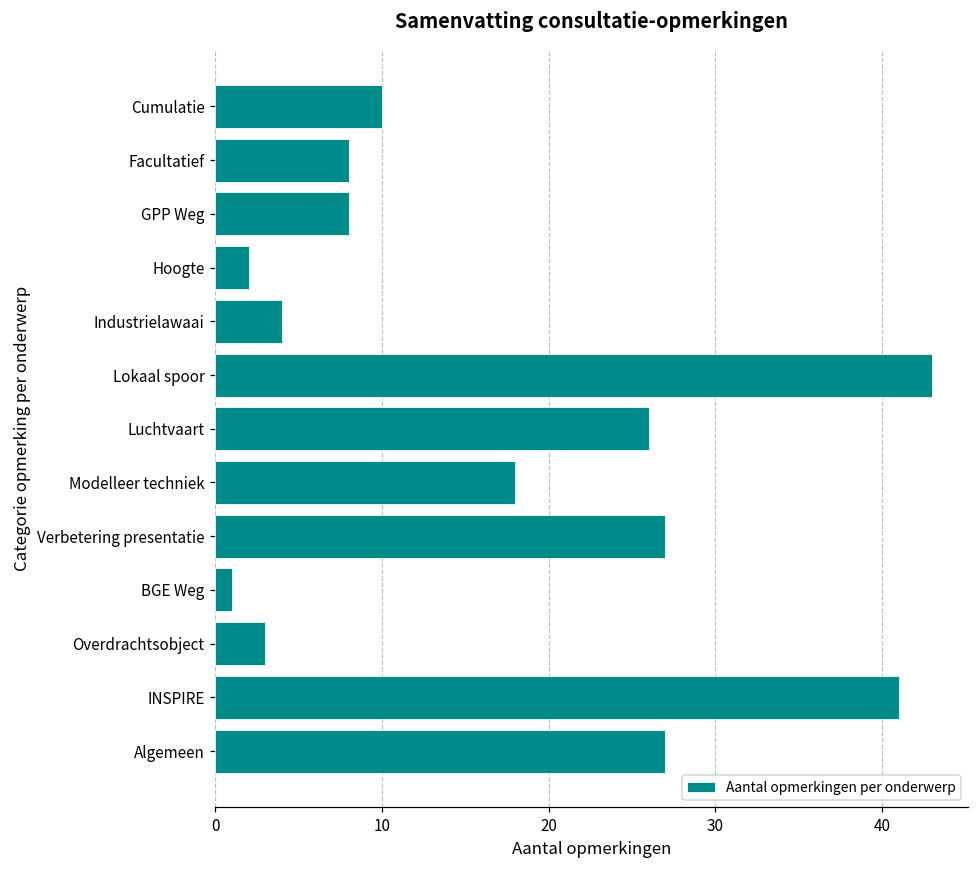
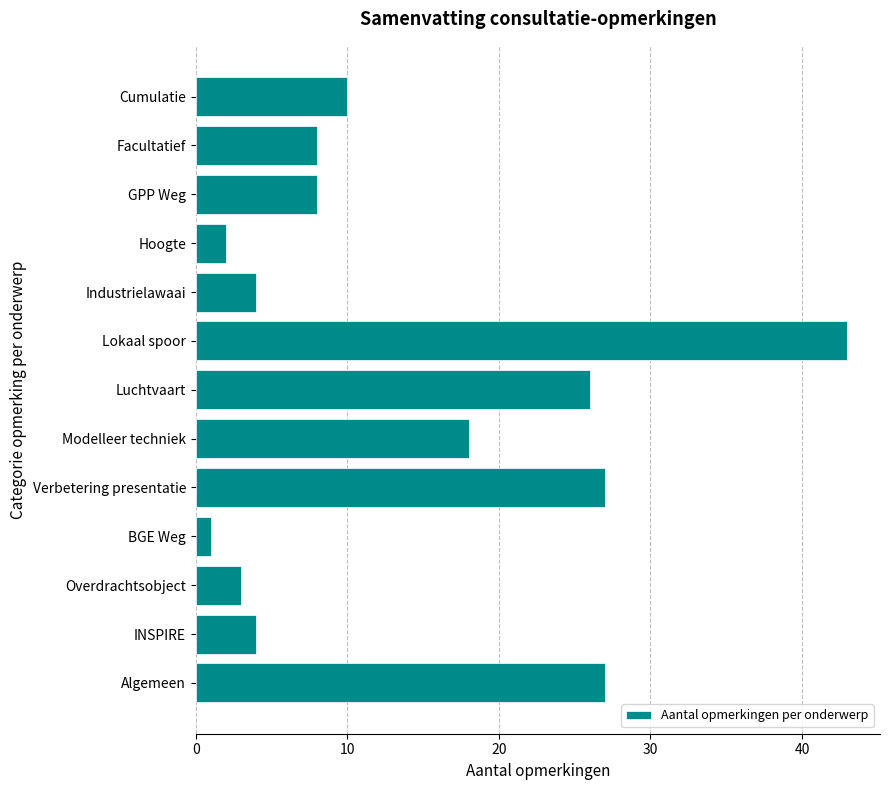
INSPIRE: 41 -> 4
